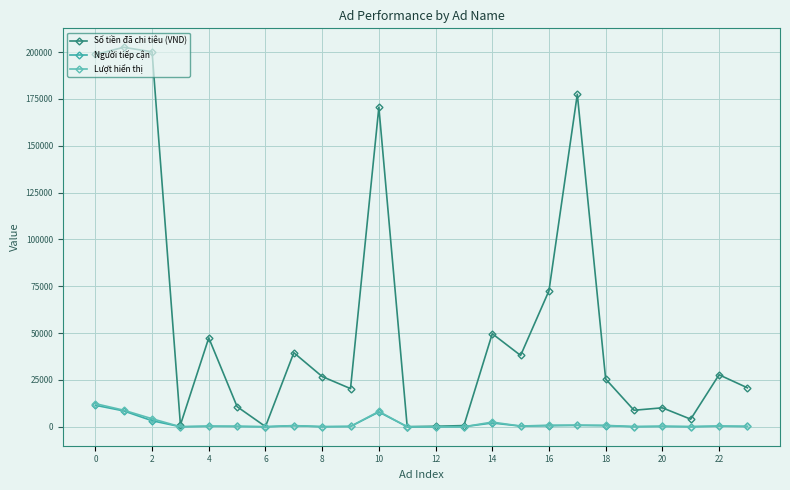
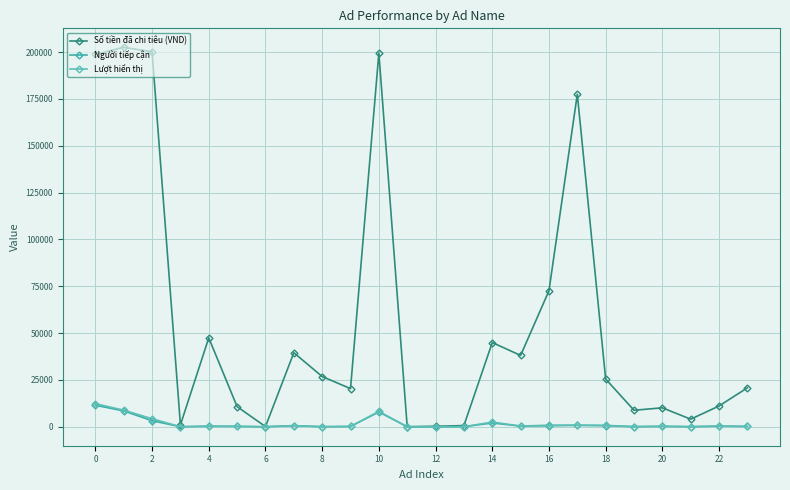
Số tiền đã chi tiêu (VND), 10: 171000 -> 199000
Số tiền đã chi tiêu (VND), 14: 50000 -> 45000
Số tiền đã chi tiêu (VND), 22: 28000 -> 11000
